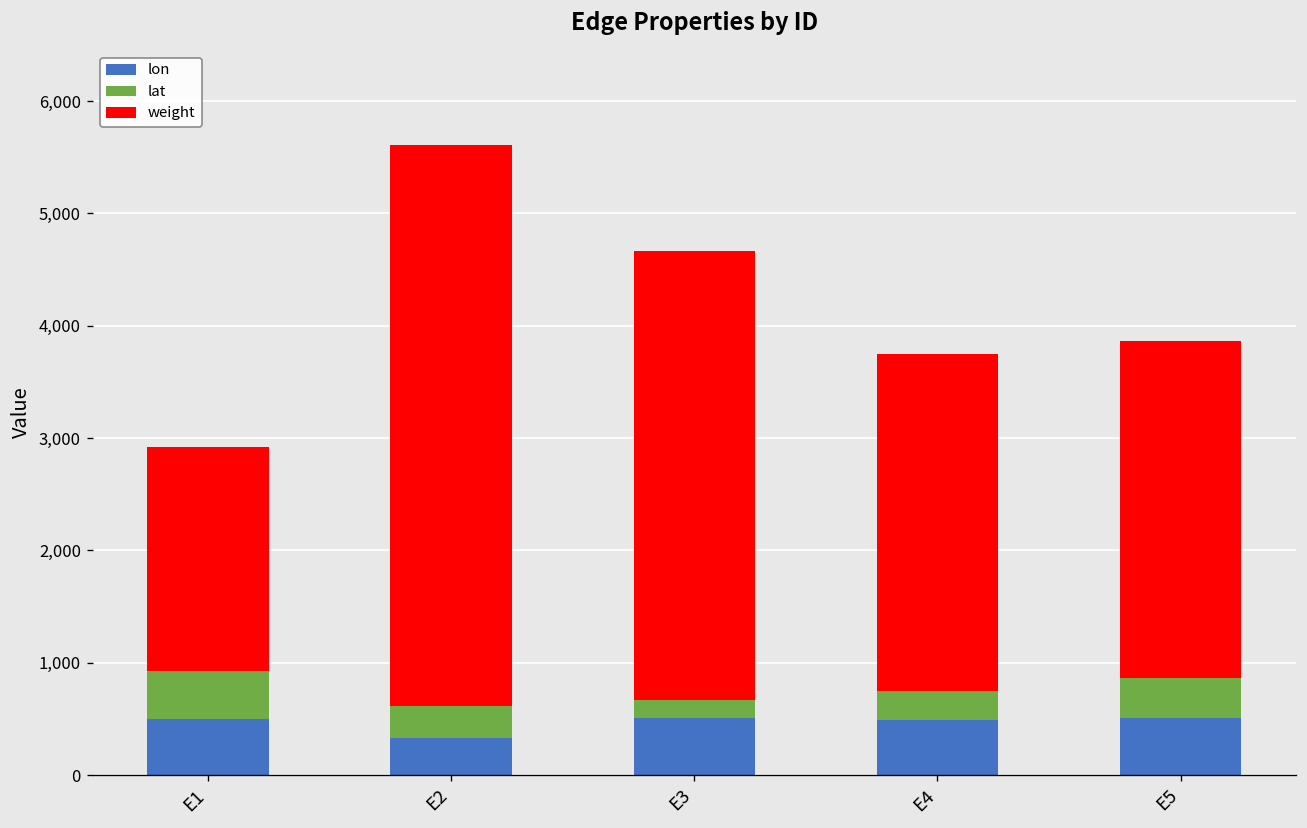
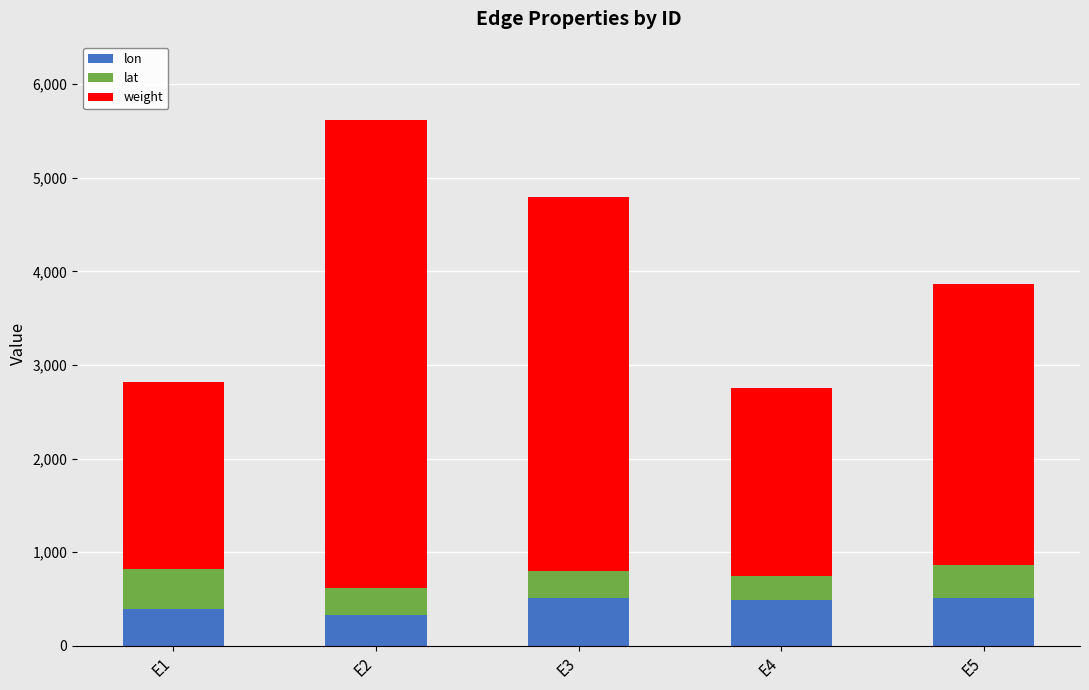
lon, E1: 500 -> 400
lat, E3: 200 -> 300
weight, E4: 3,000 -> 2,000
